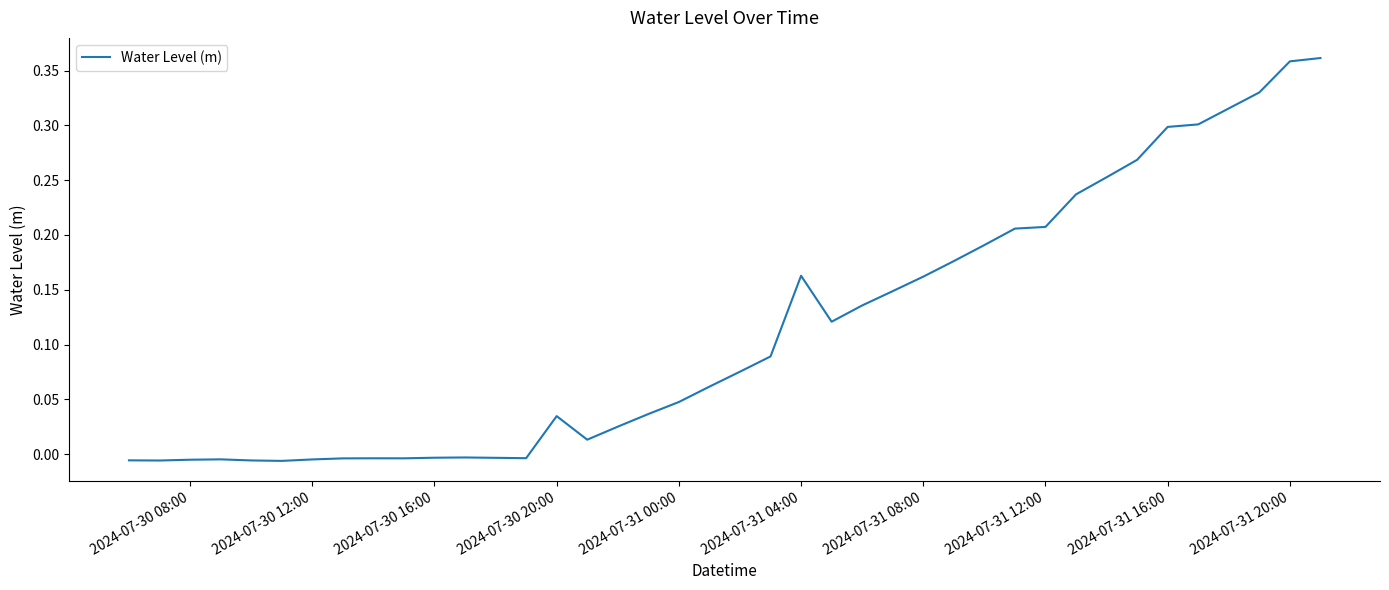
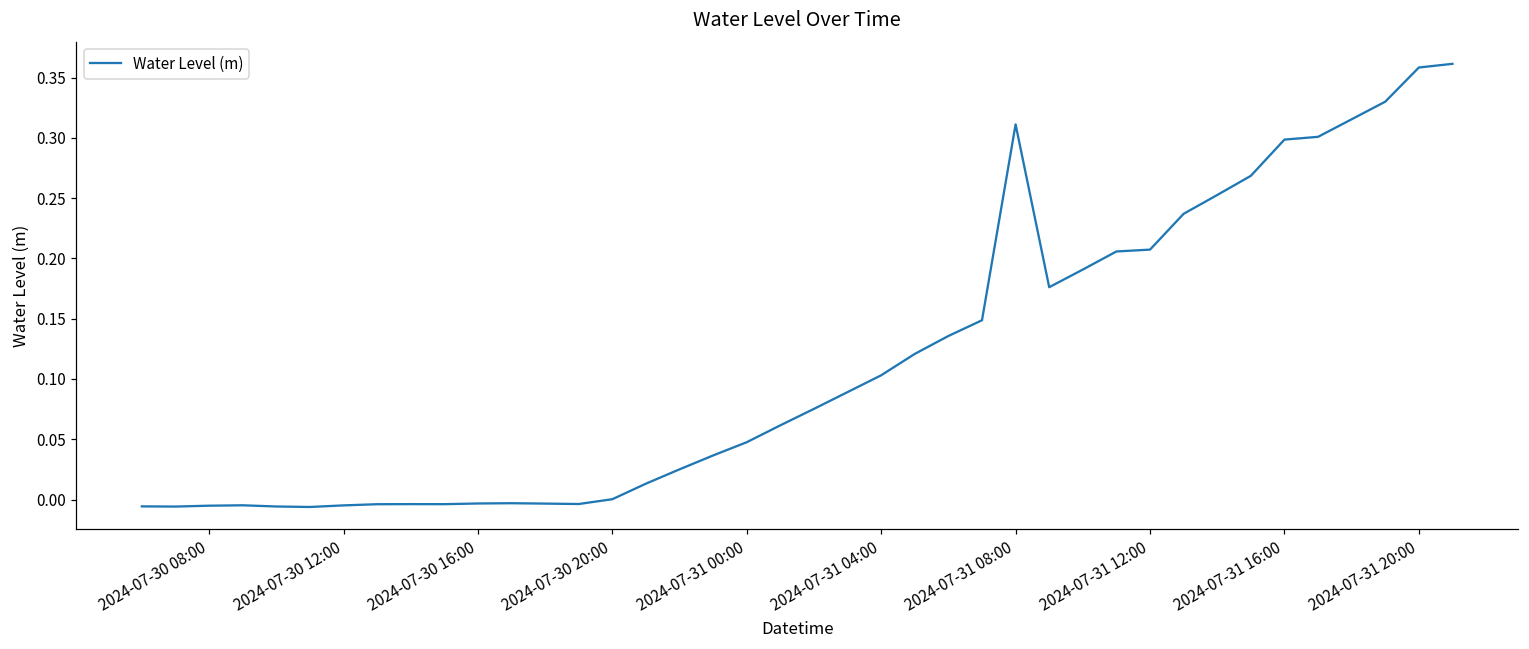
2024-07-30 20:00: 0.035 -> 0.000
2024-07-31 04:00: 0.163 -> 0.103
2024-07-31 08:00: 0.162 -> 0.311
